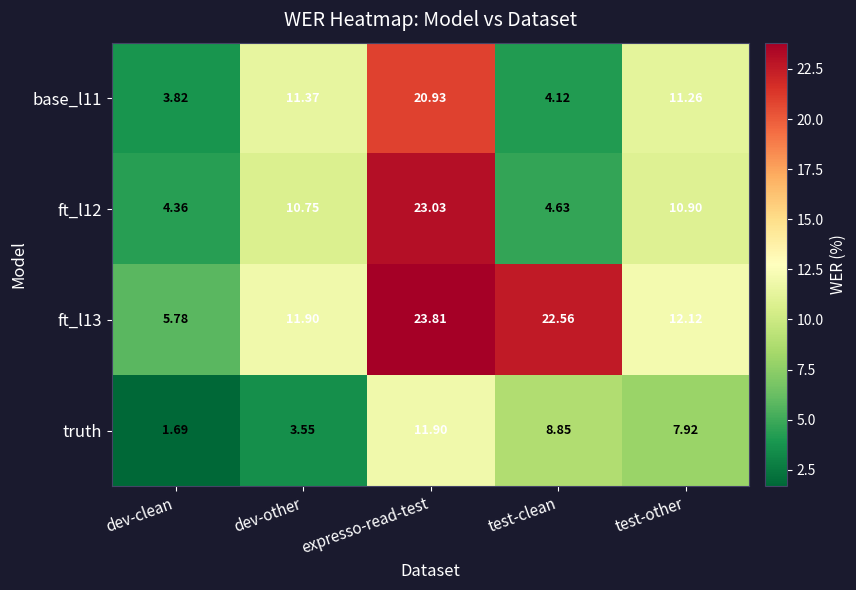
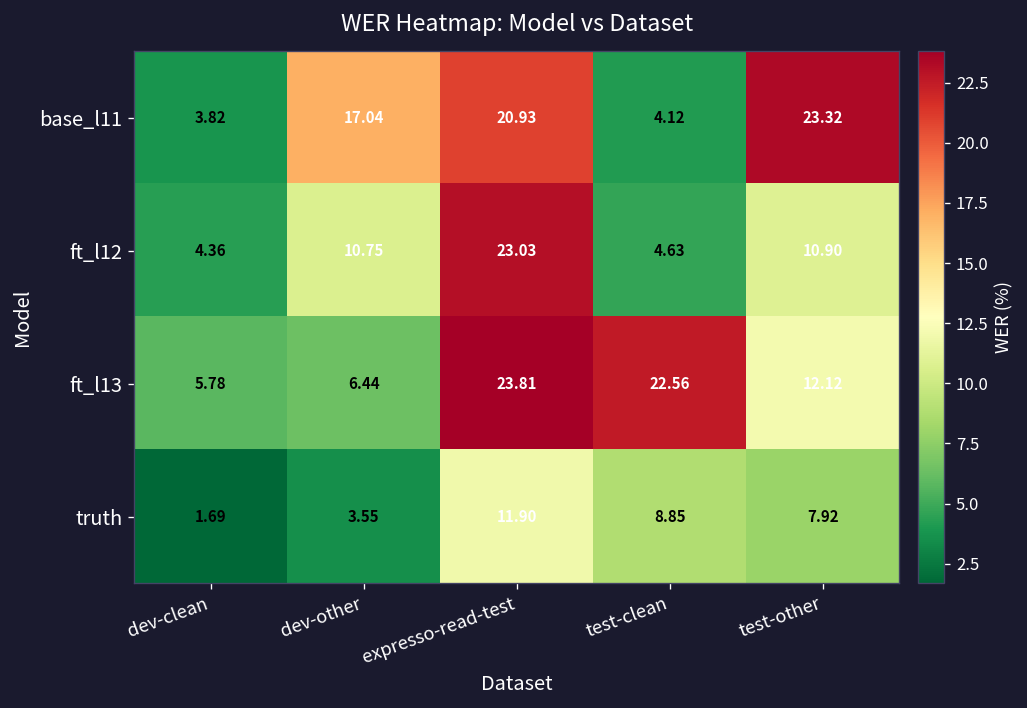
base_l11, dev-other: 11.37 -> 17.04
base_l11, test-other: 11.26 -> 23.32
ft_l13, dev-other: 11.90 -> 6.44
